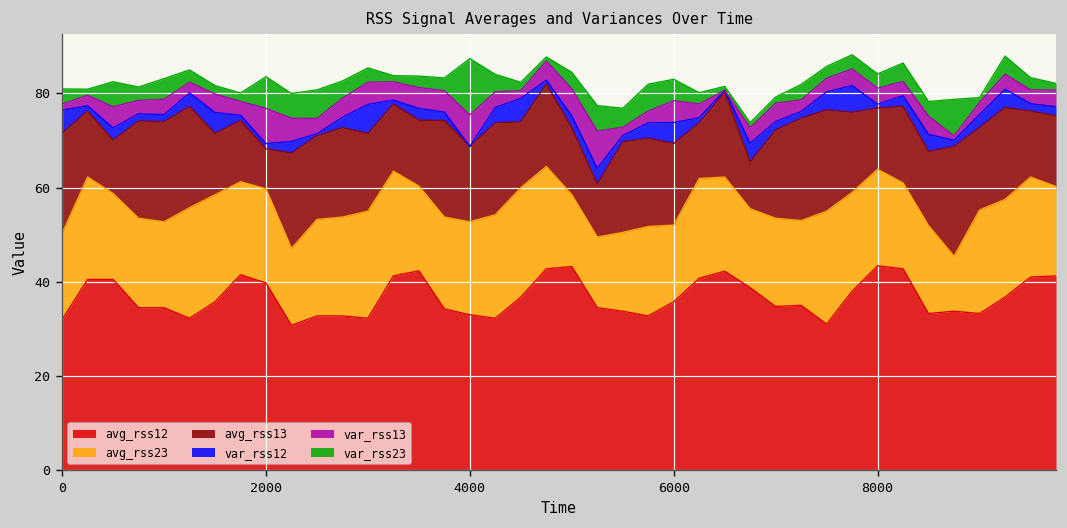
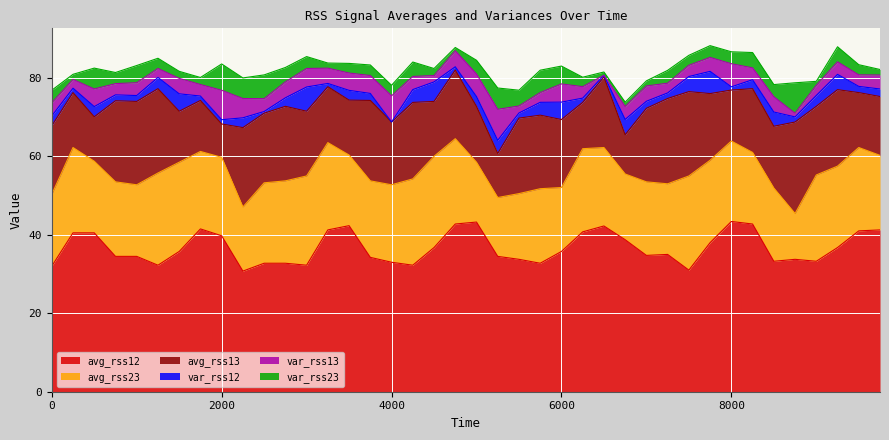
avg_rss13, 0: 21 -> 18
var_rss12, 0: 5 -> 3
var_rss13, 0: 1 -> 3
var_rss23, 4000: 12 -> 3
var_rss13, 8000: 3 -> 6
